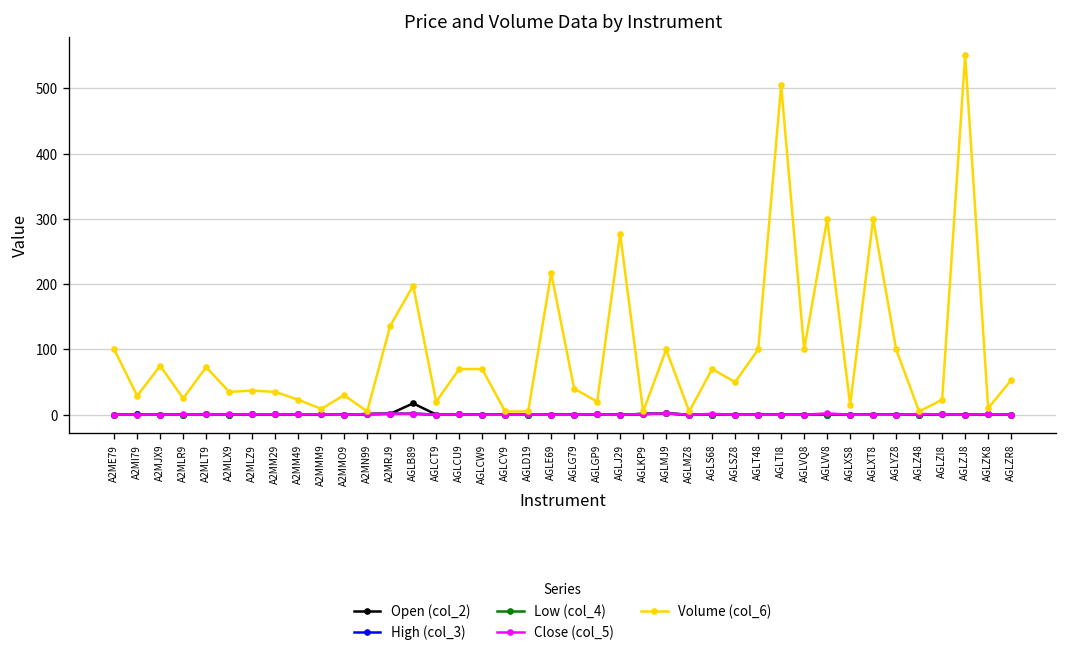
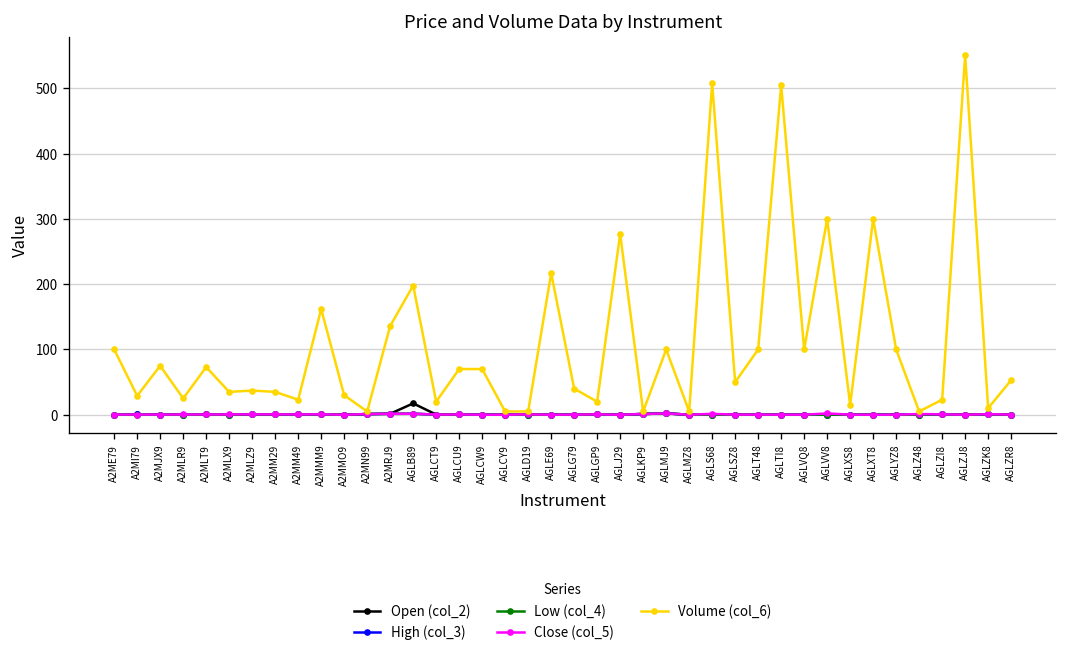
Volume (col_6), A2MMM9: 10 -> 160
Volume (col_6), AGLS68: 70 -> 510
